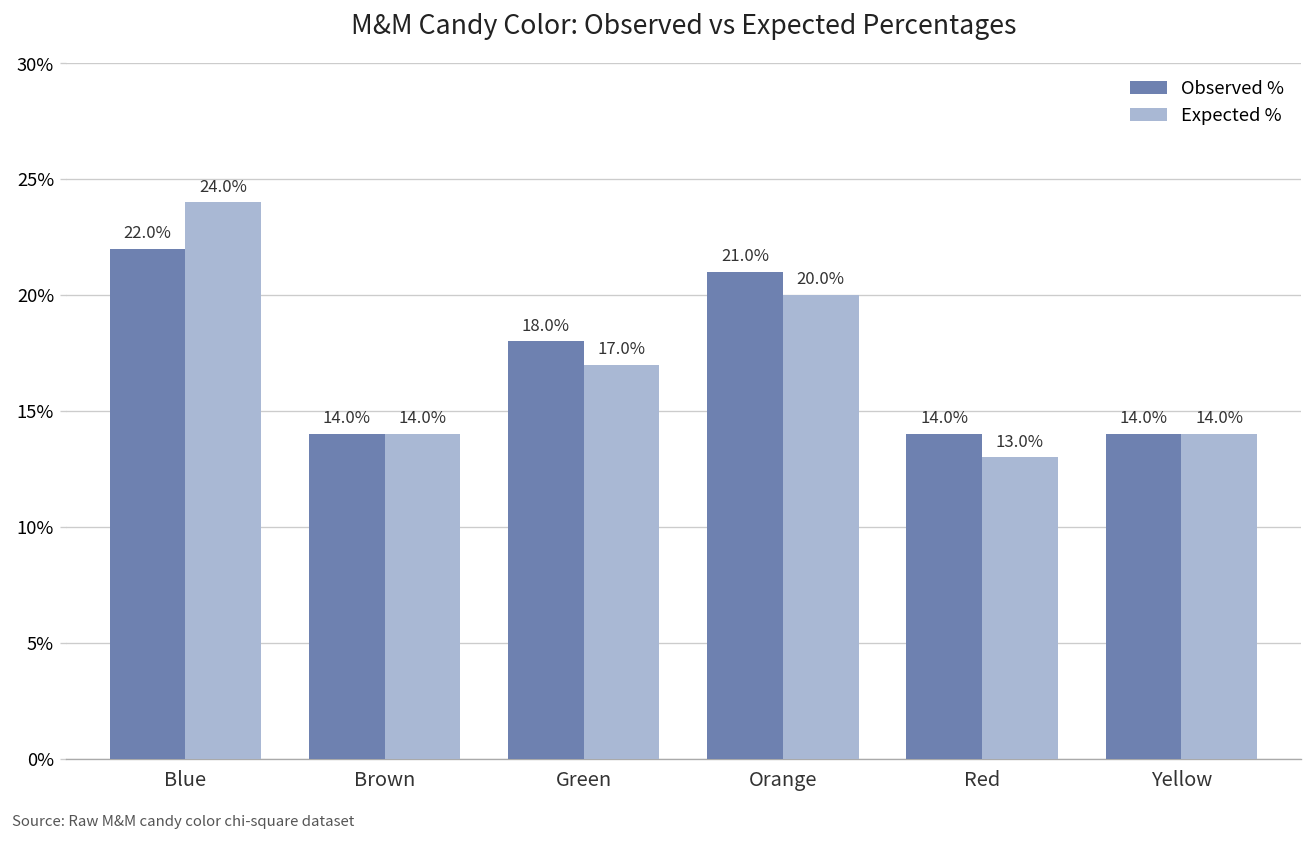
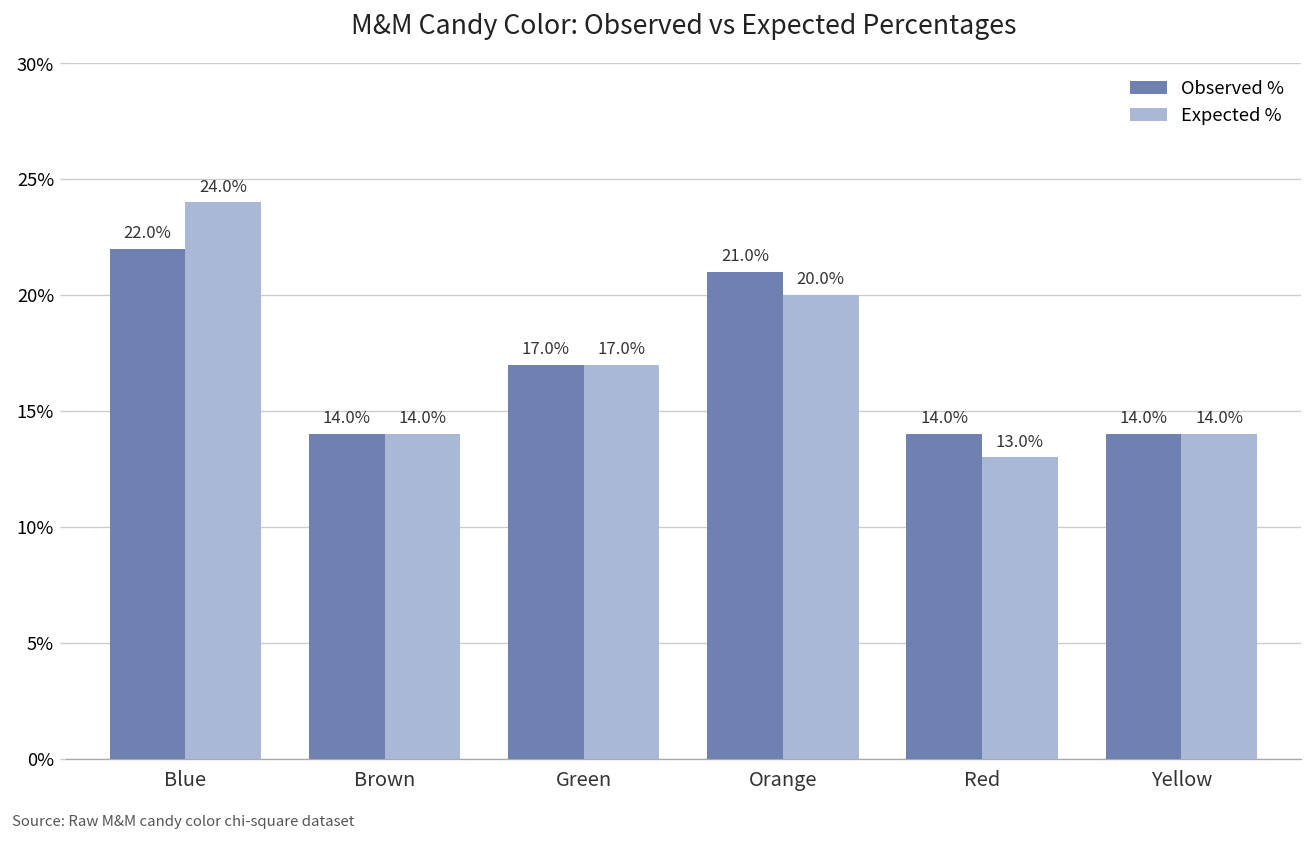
Observed %, Green: 18.0% -> 17.0%
